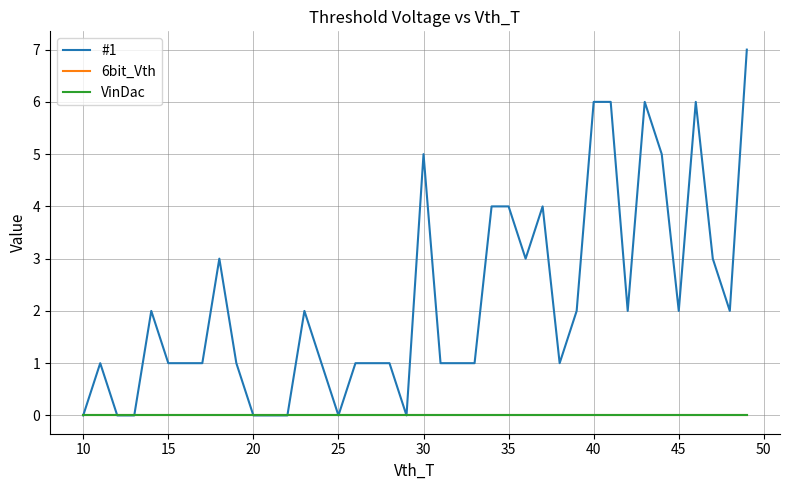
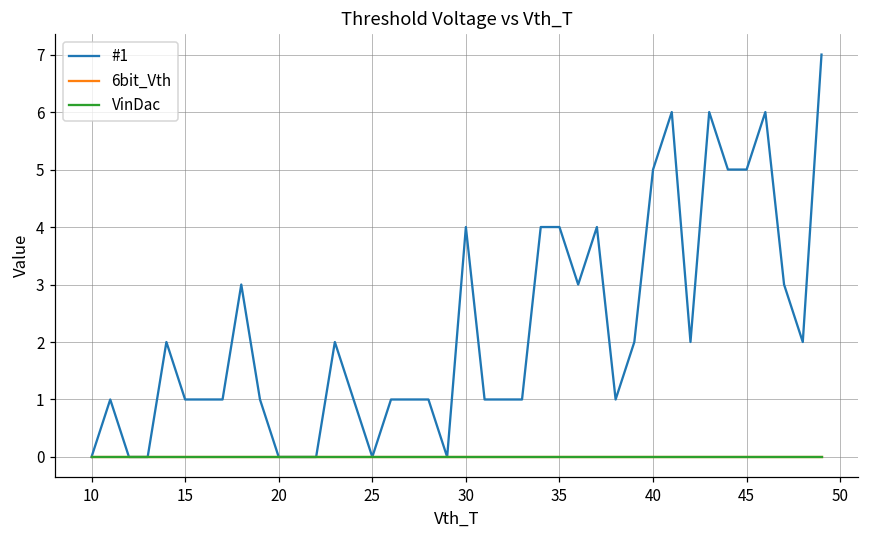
#1, 30: 5 -> 4
#1, 40: 6 -> 5
#1, 45: 2 -> 5
